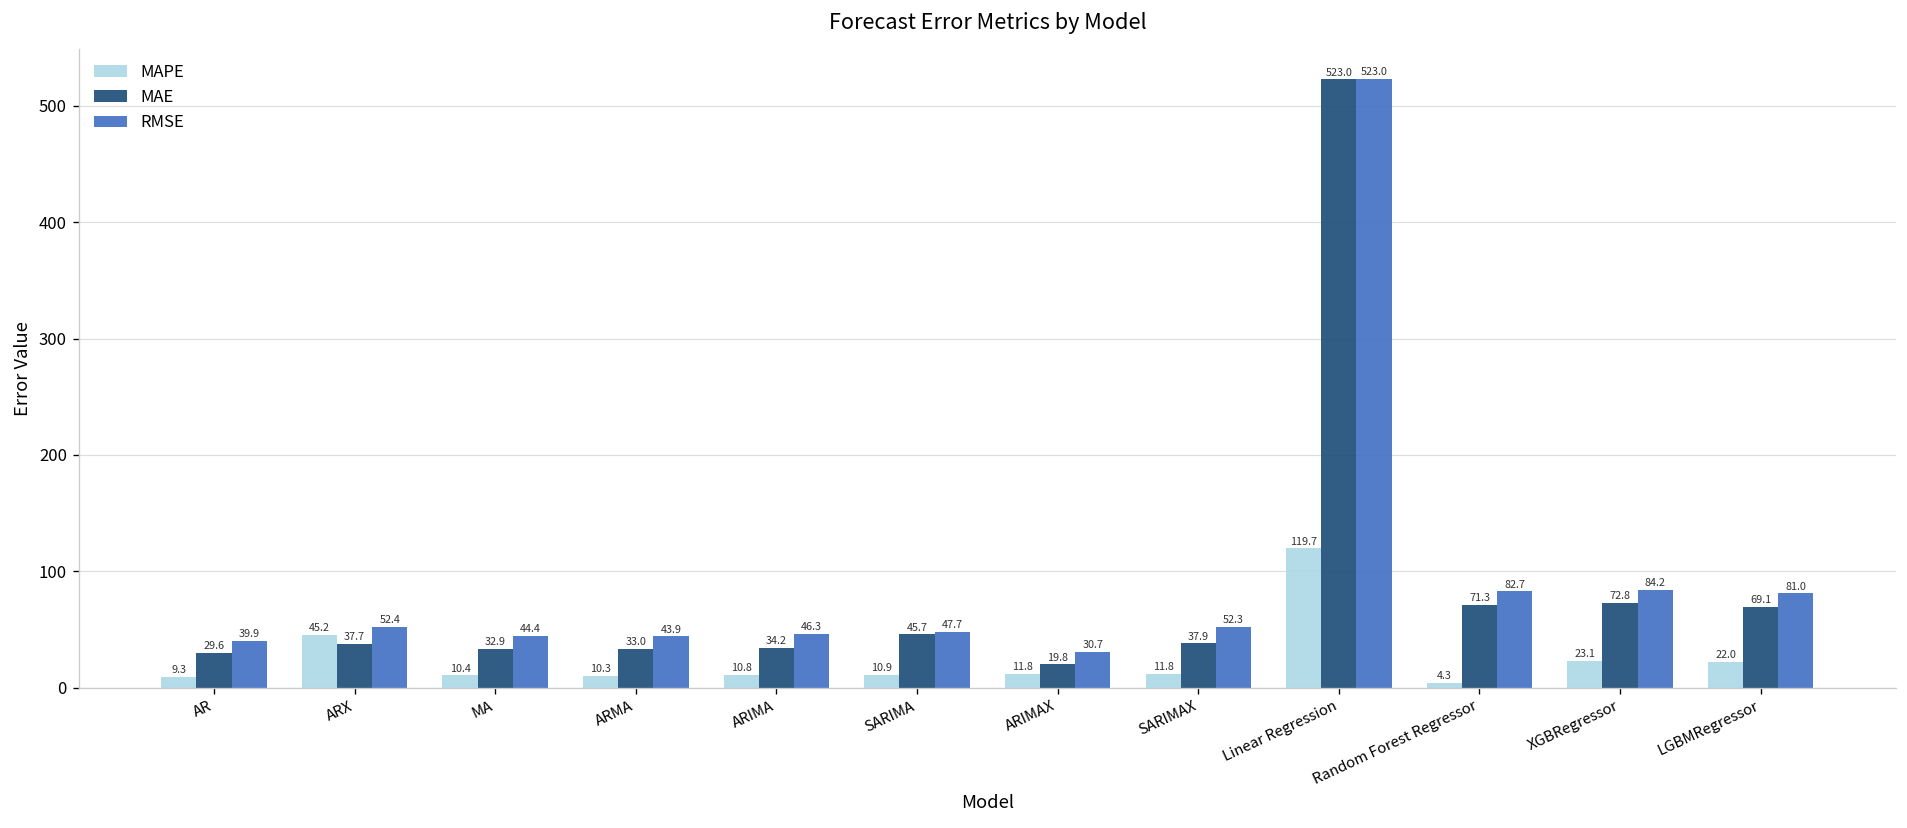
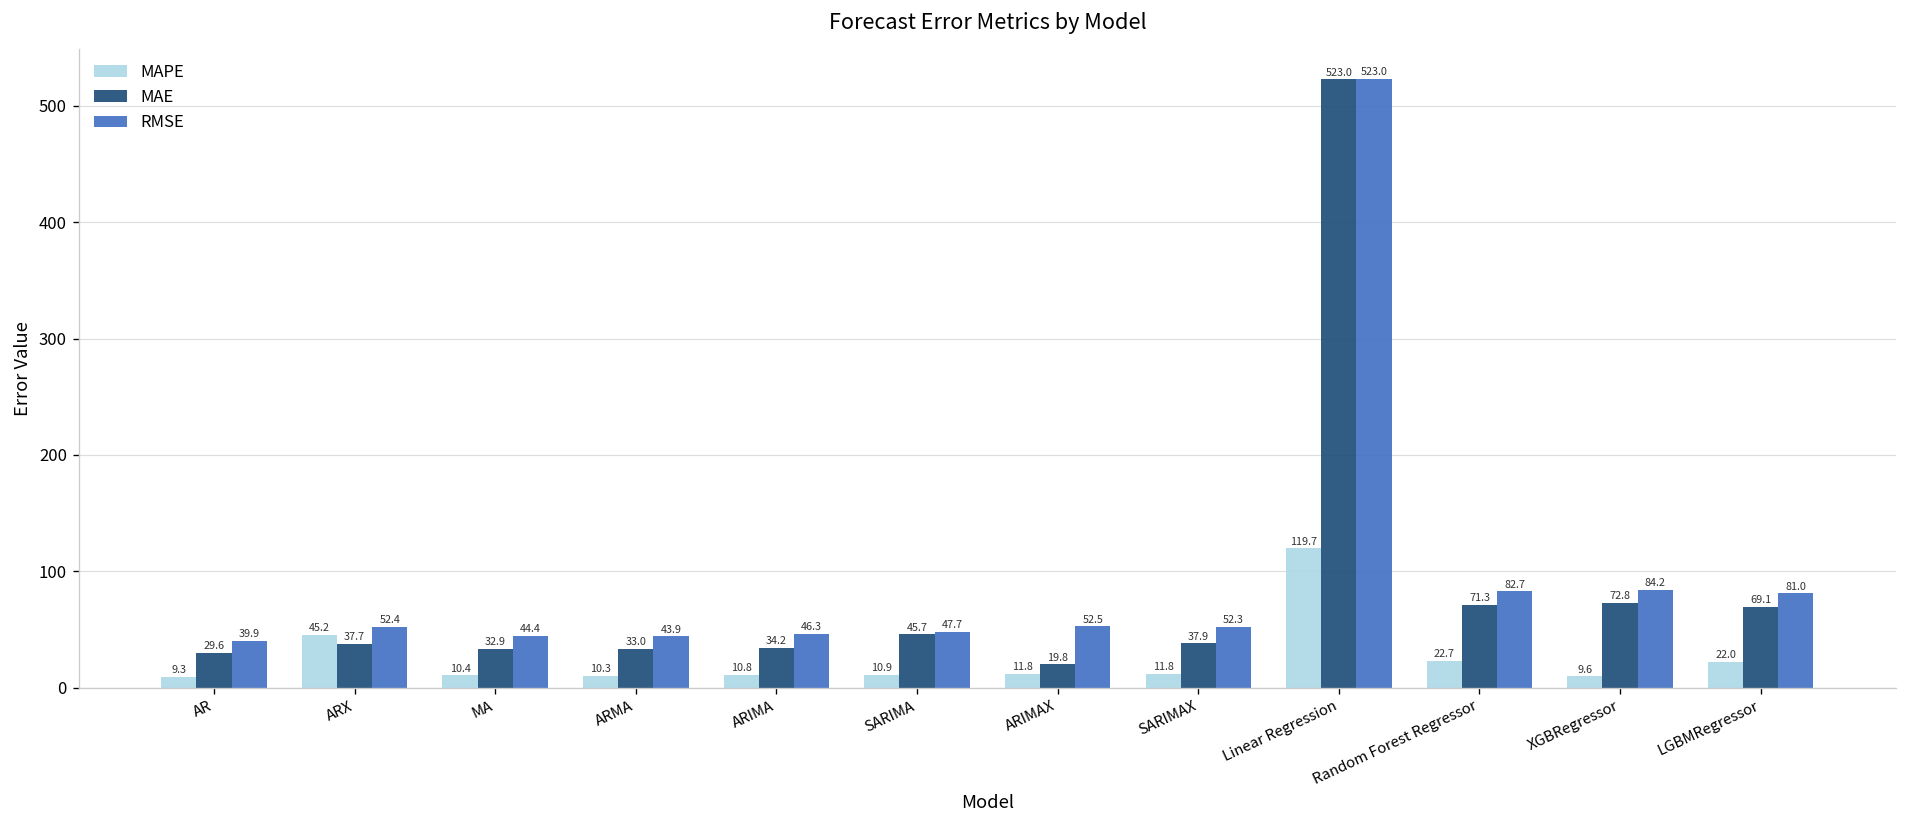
RMSE, ARIMAX: 30.7 -> 52.5
MAPE, Random Forest Regressor: 4.3 -> 22.7
MAPE, XGBRegressor: 23.1 -> 9.6
